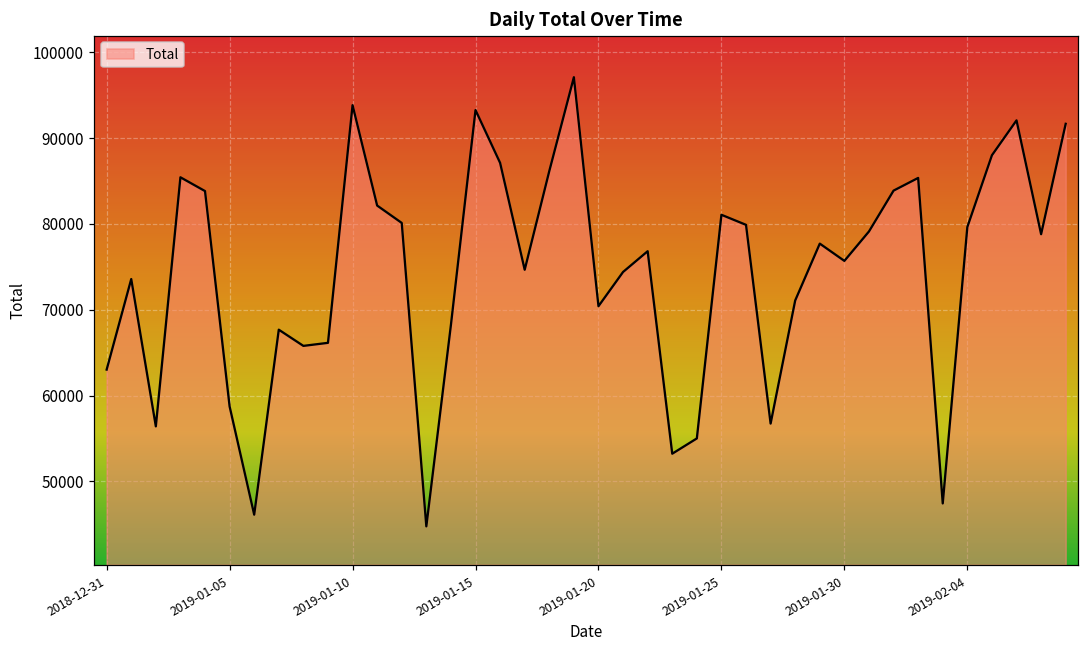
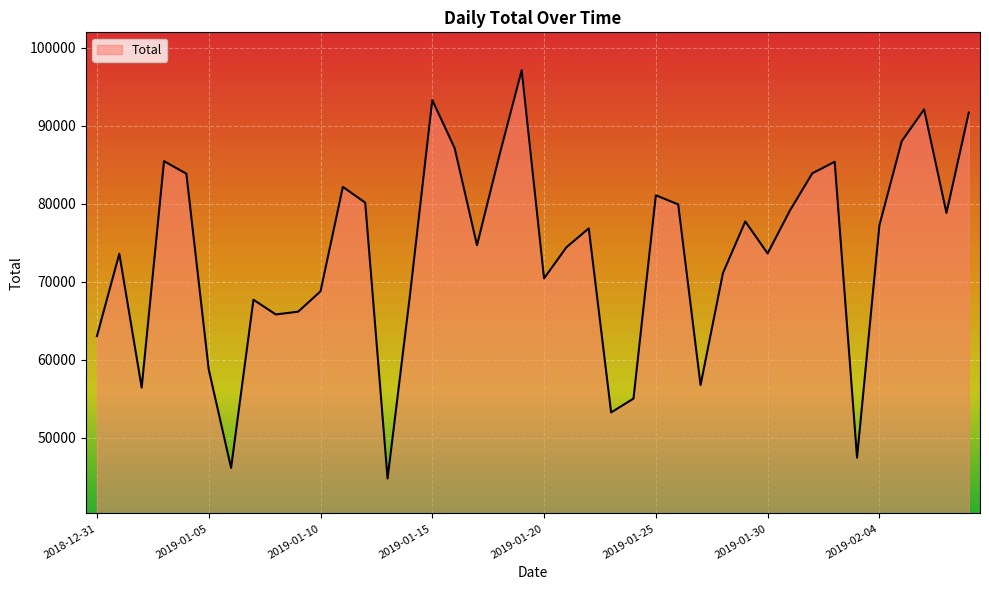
2019-01-10: 94000 -> 69000
2019-01-30: 76000 -> 74000
2019-02-04: 80000 -> 77000
